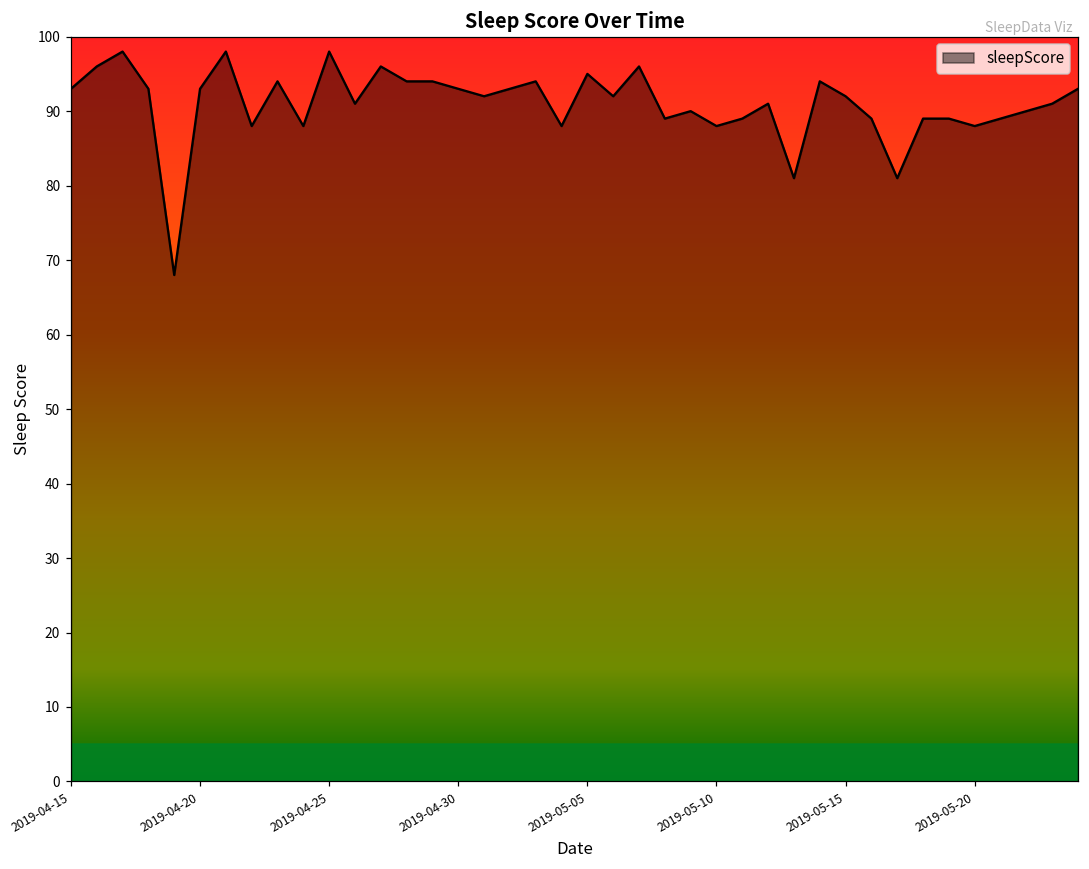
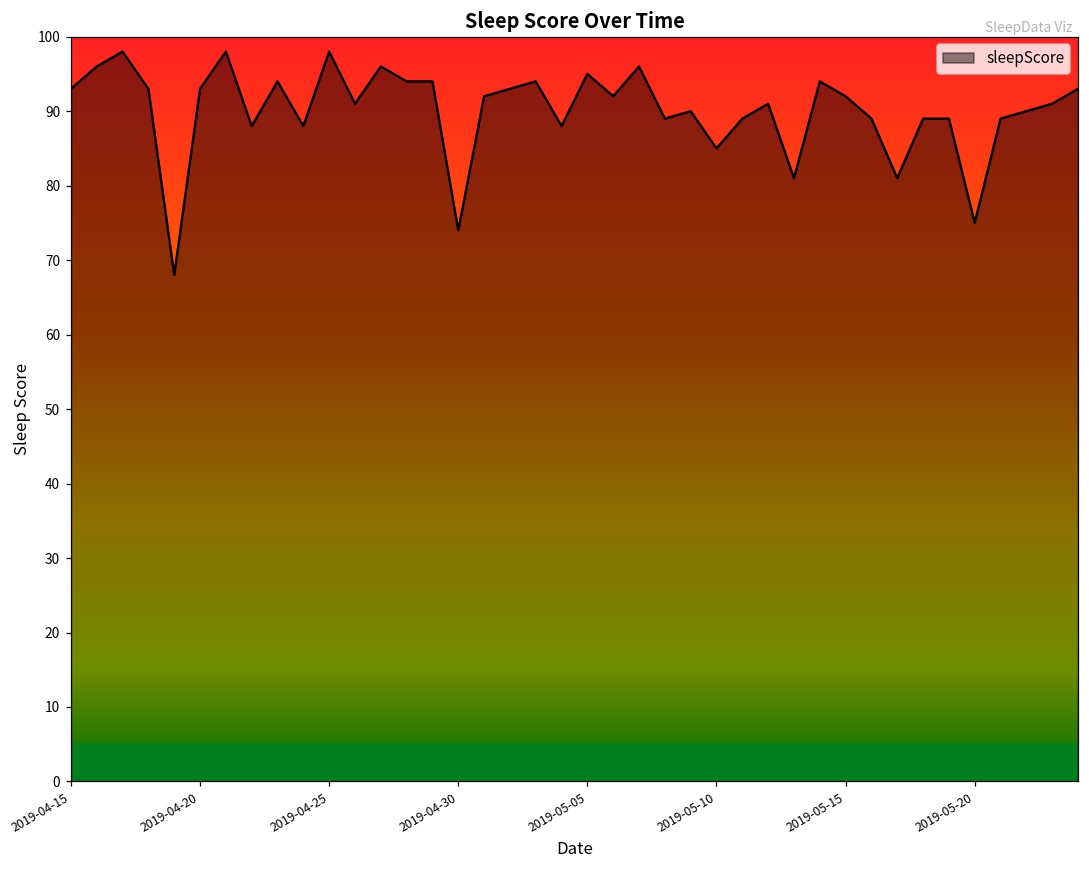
2019-04-30: 93 -> 74
2019-05-10: 88 -> 85
2019-05-20: 88 -> 75
